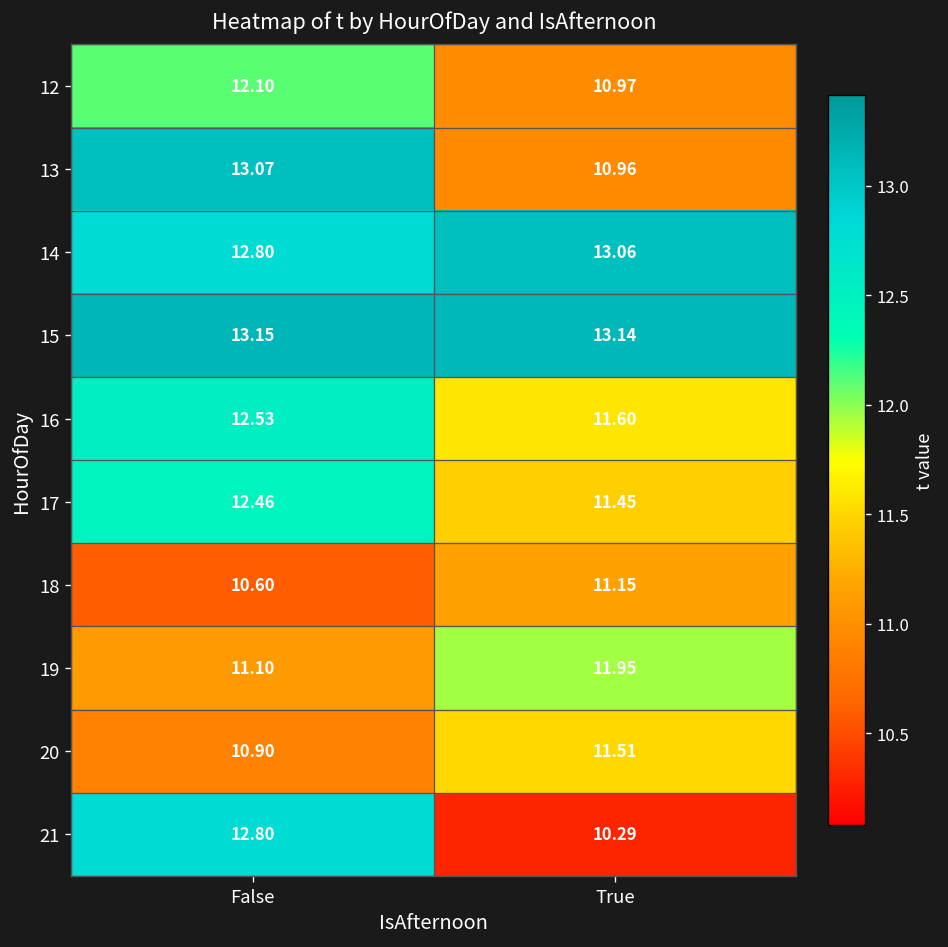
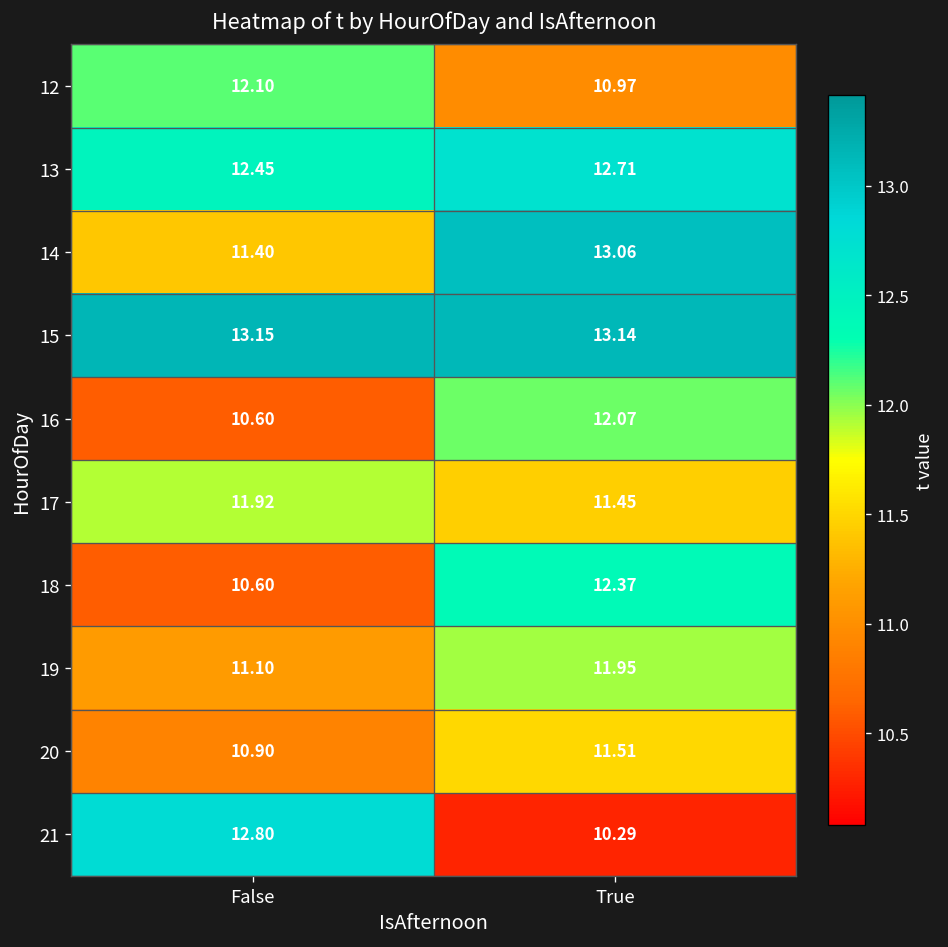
13, False: 13.07 -> 12.45
13, True: 10.96 -> 12.71
14, False: 12.80 -> 11.40
16, False: 12.53 -> 10.60
16, True: 11.60 -> 12.07
17, False: 12.46 -> 11.92
18, True: 11.15 -> 12.37
